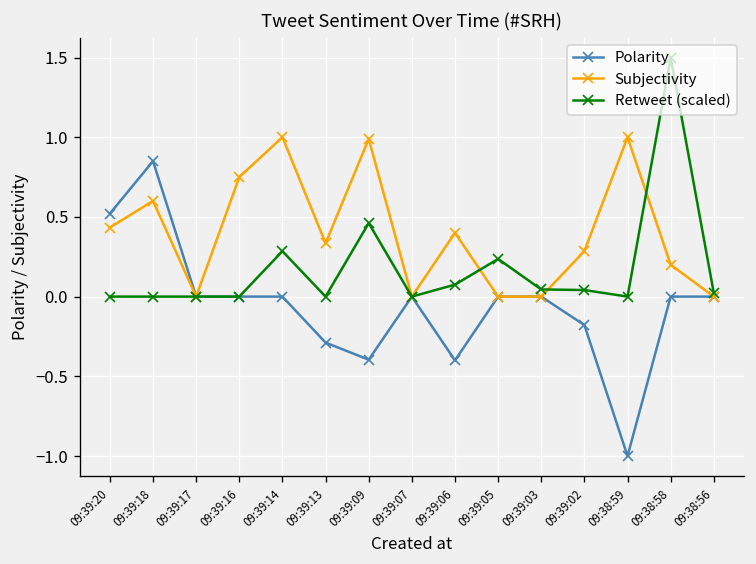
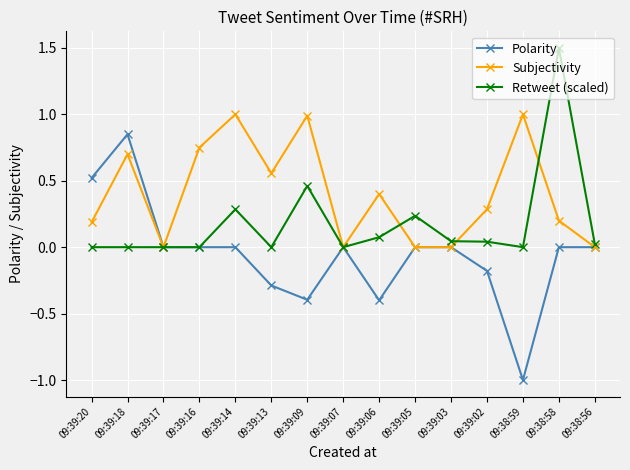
Subjectivity, 09:39:20: 0.43 -> 0.19
Subjectivity, 09:39:18: 0.6 -> 0.7
Subjectivity, 09:39:13: 0.33 -> 0.56
